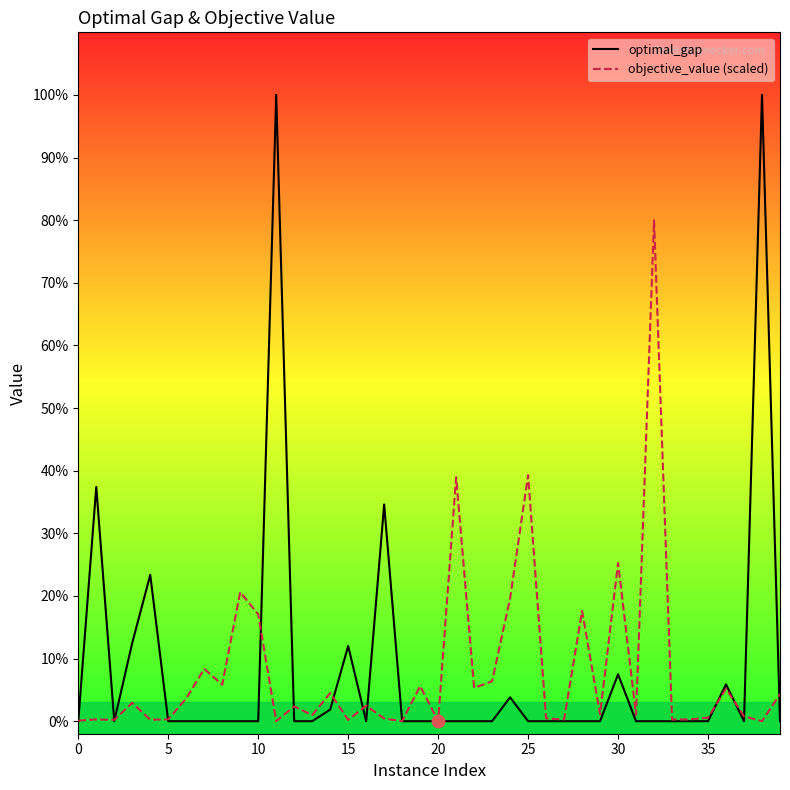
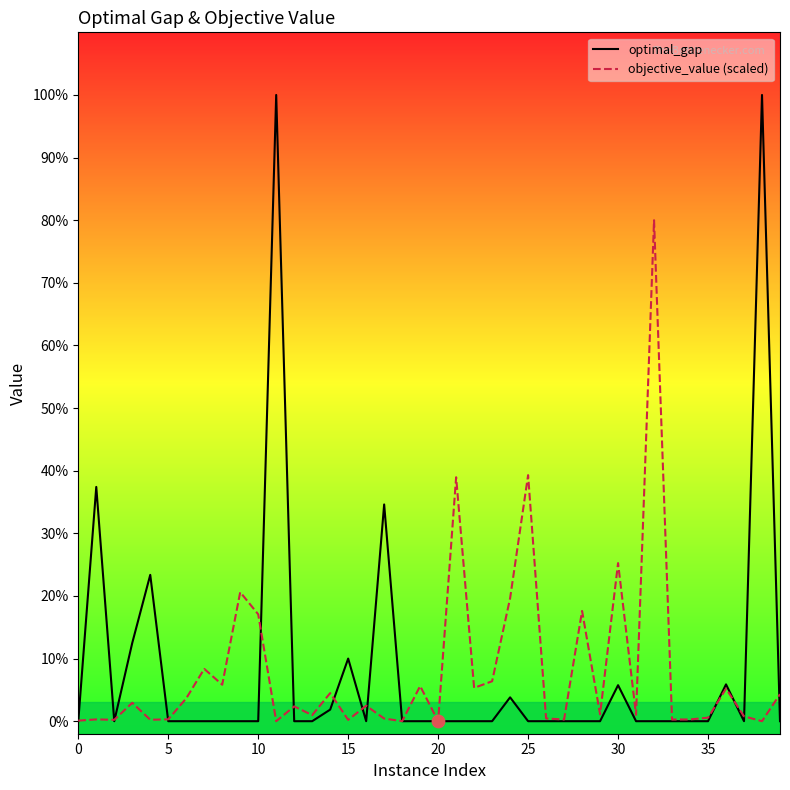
optimal_gap, 15: 12% -> 10%
optimal_gap, 30: 7% -> 6%
